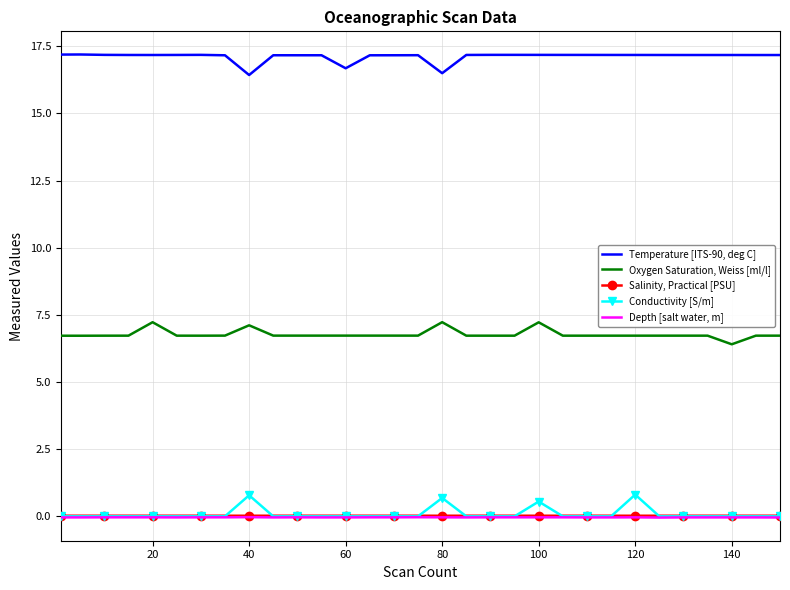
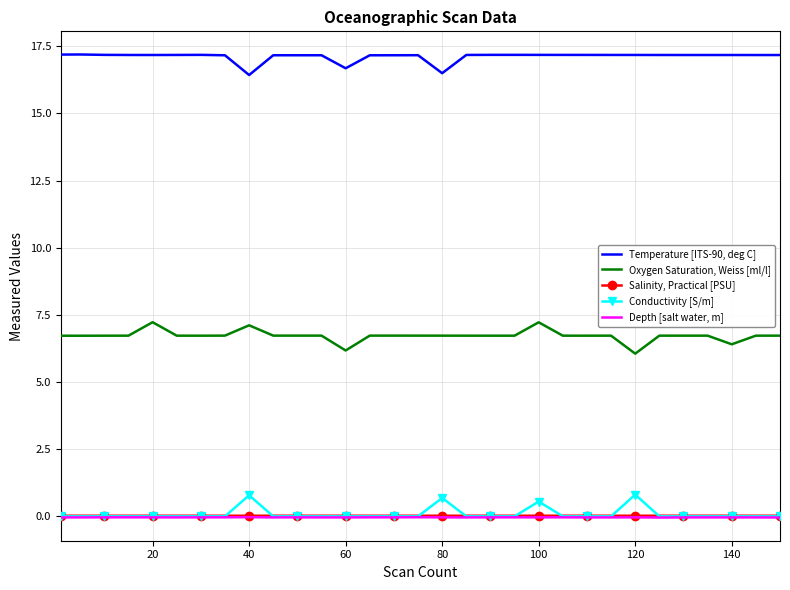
Oxygen Saturation, Weiss [ml/l], 60: 6.7 -> 6.2
Oxygen Saturation, Weiss [ml/l], 80: 7.2 -> 6.7
Oxygen Saturation, Weiss [ml/l], 120: 6.7 -> 6.1
